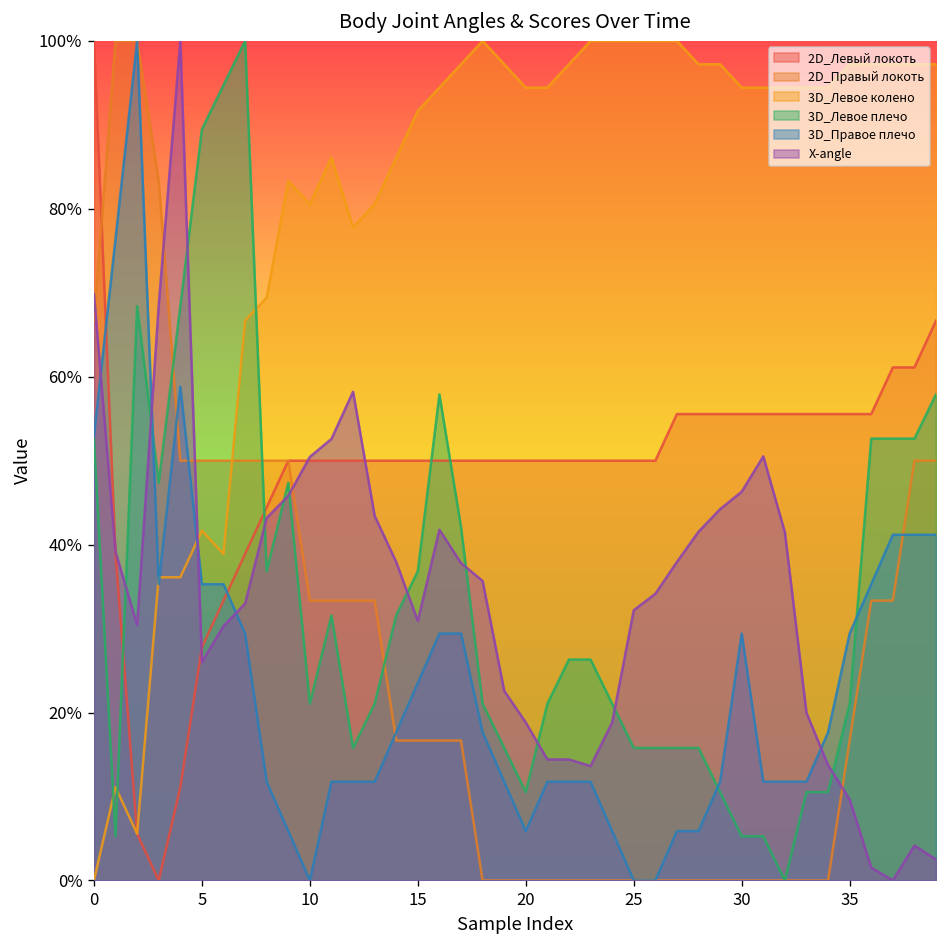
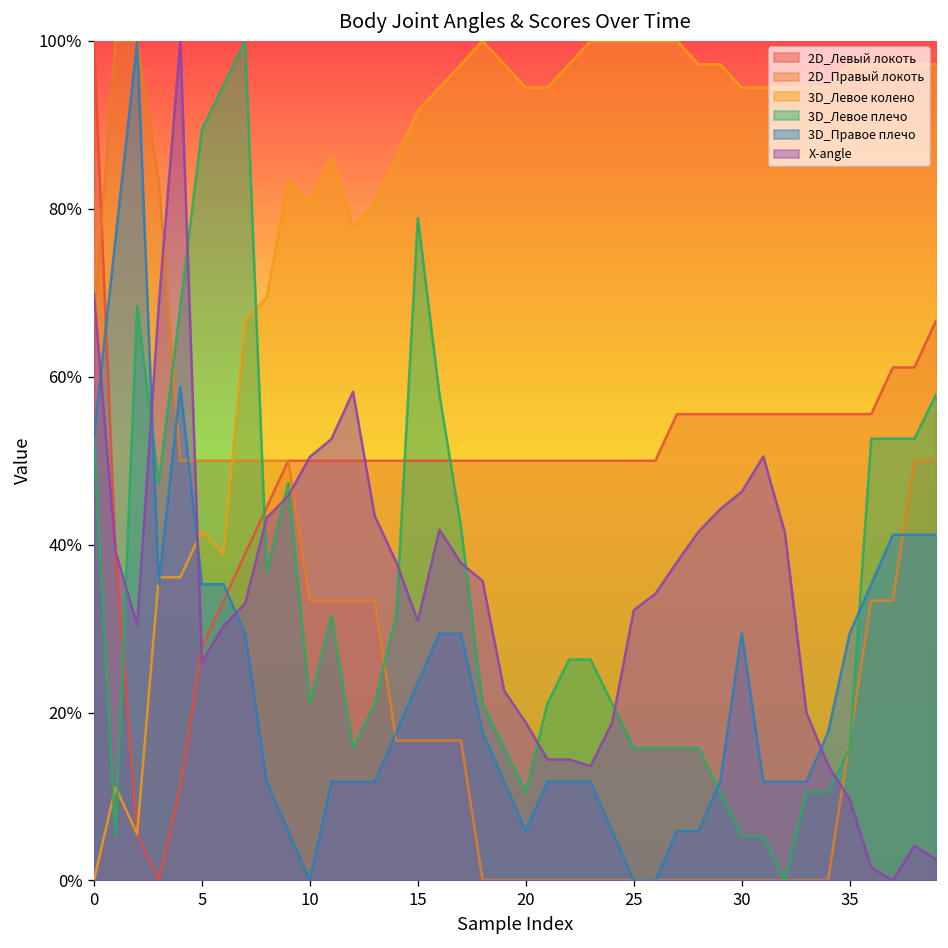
3D_Левое плечо, 15: 37% -> 79%
3D_Левое плечо, 35: 21% -> 16%
